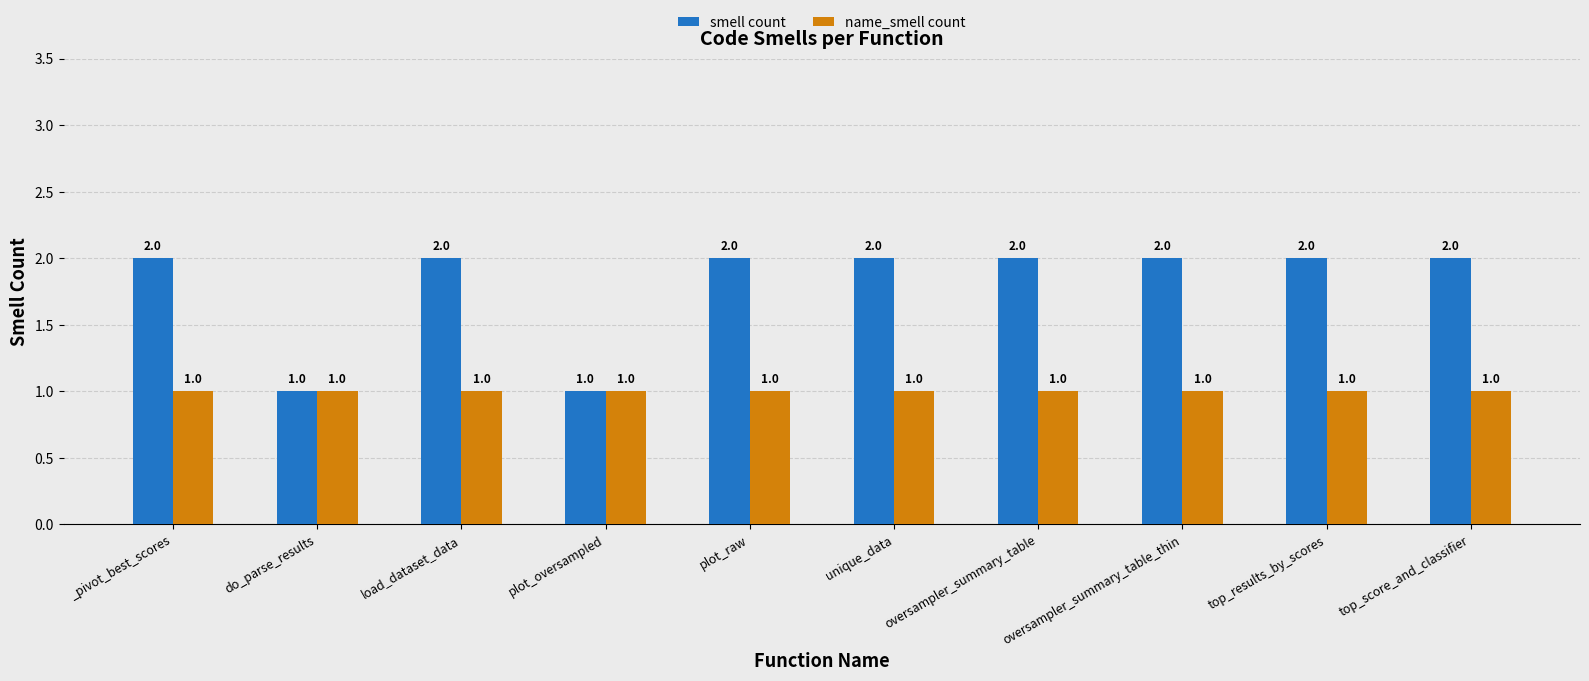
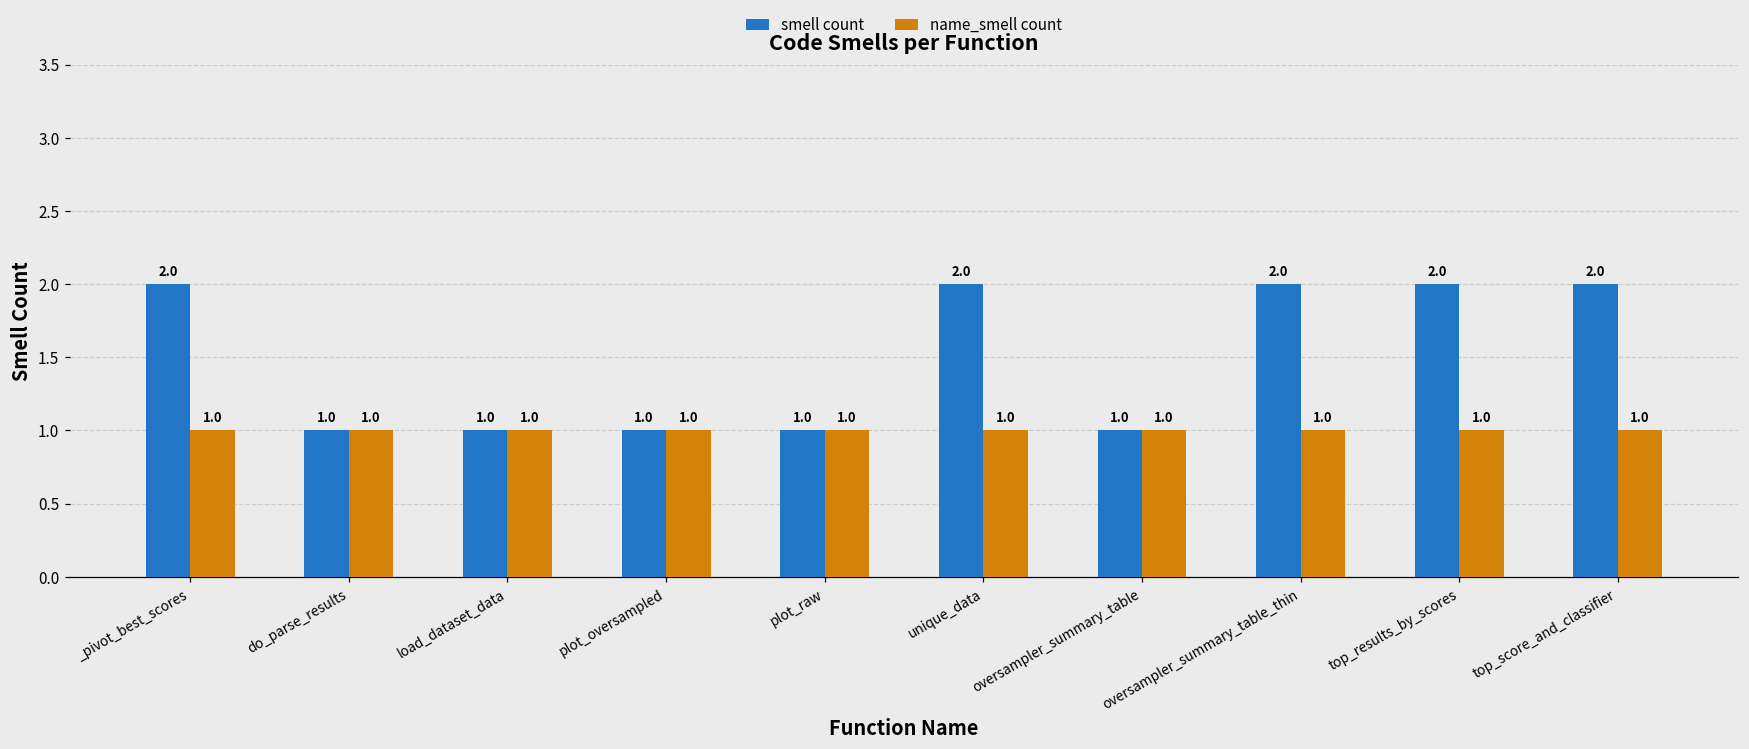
smell count, load_dataset_data: 2.0 -> 1.0
smell count, plot_raw: 2.0 -> 1.0
smell count, oversampler_summary_table: 2.0 -> 1.0
